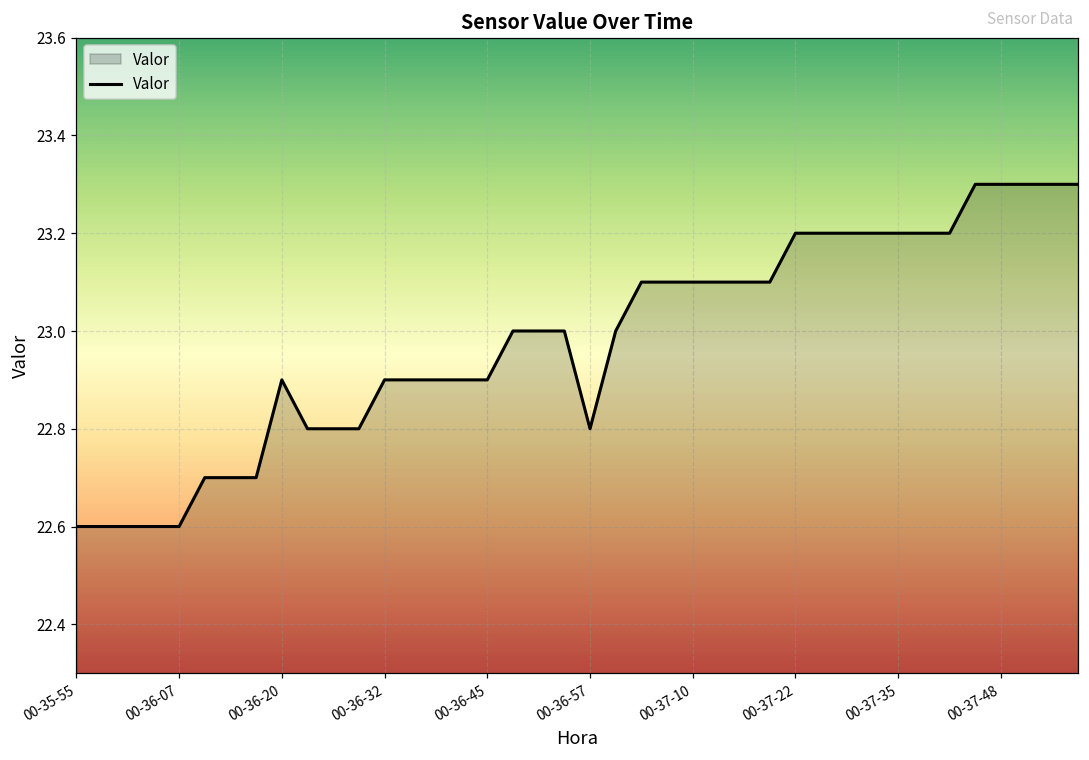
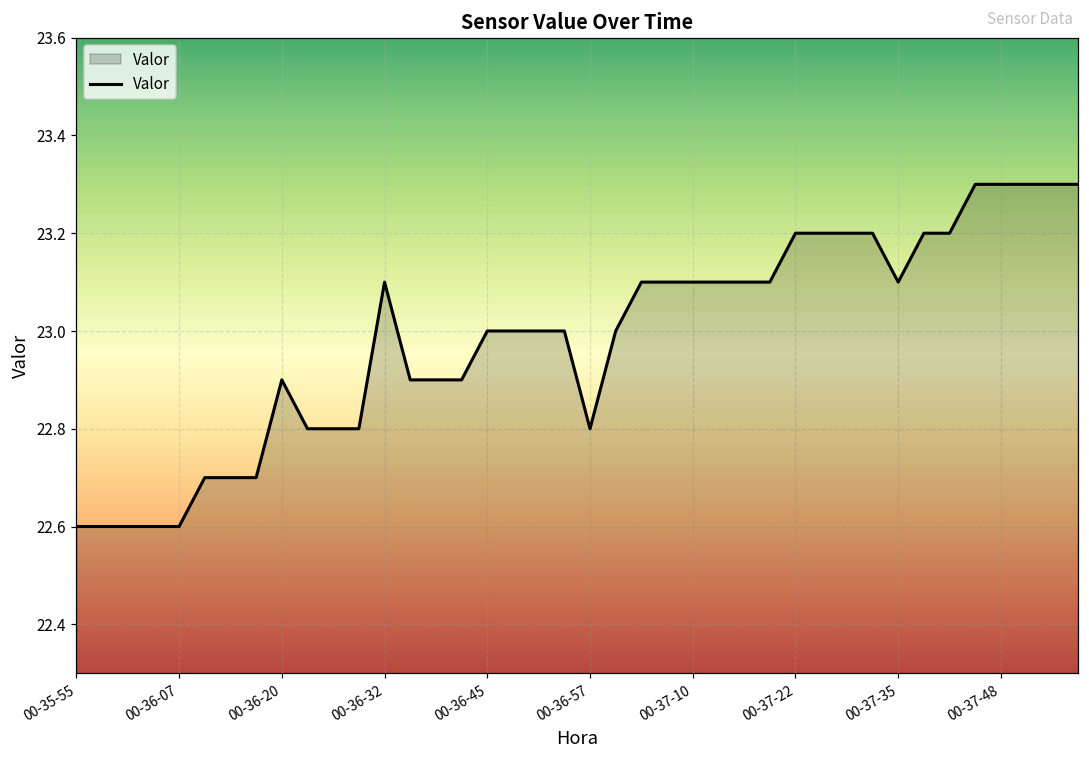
00-36-32: 22.9 -> 23.1
00-36-45: 22.9 -> 23.0
00-37-35: 23.2 -> 23.1
